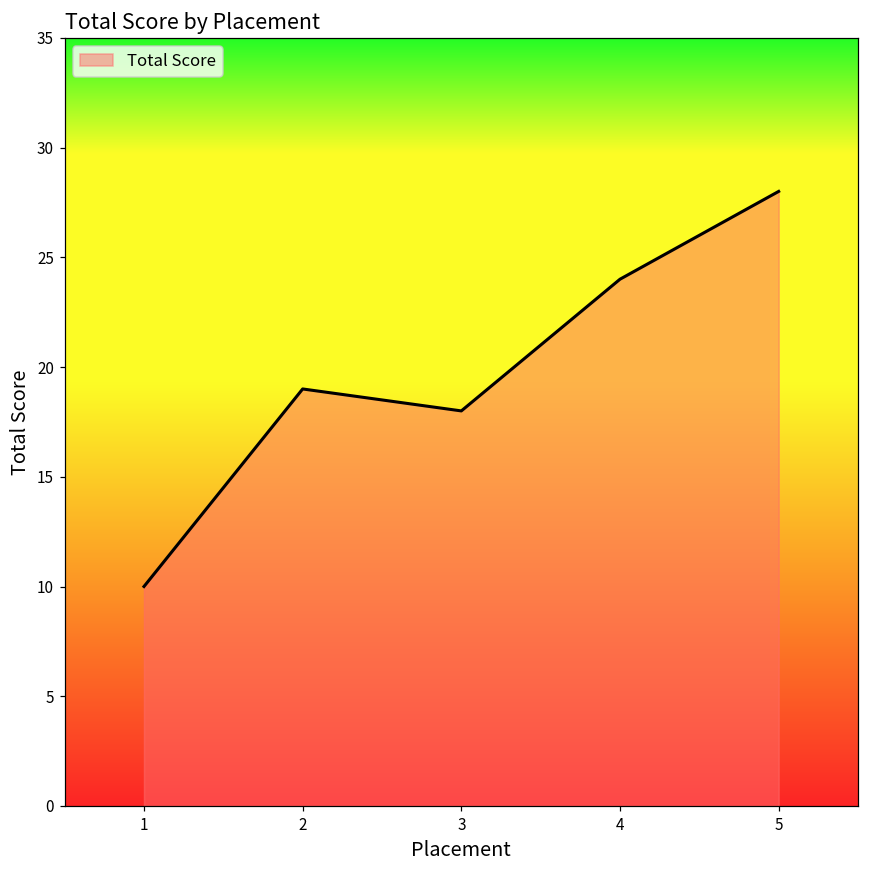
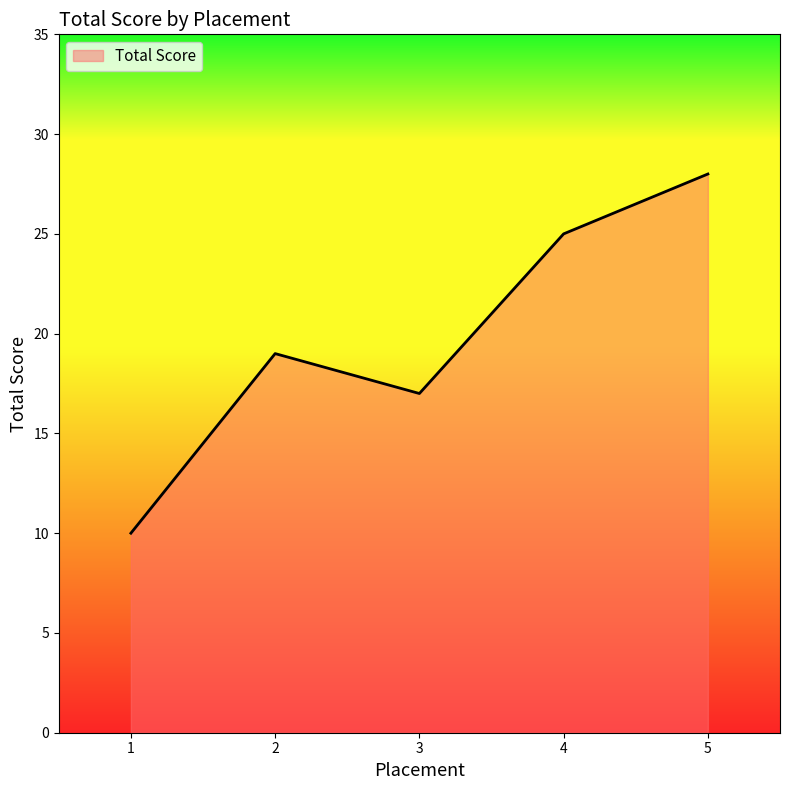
3: 18 -> 17
4: 24 -> 25
